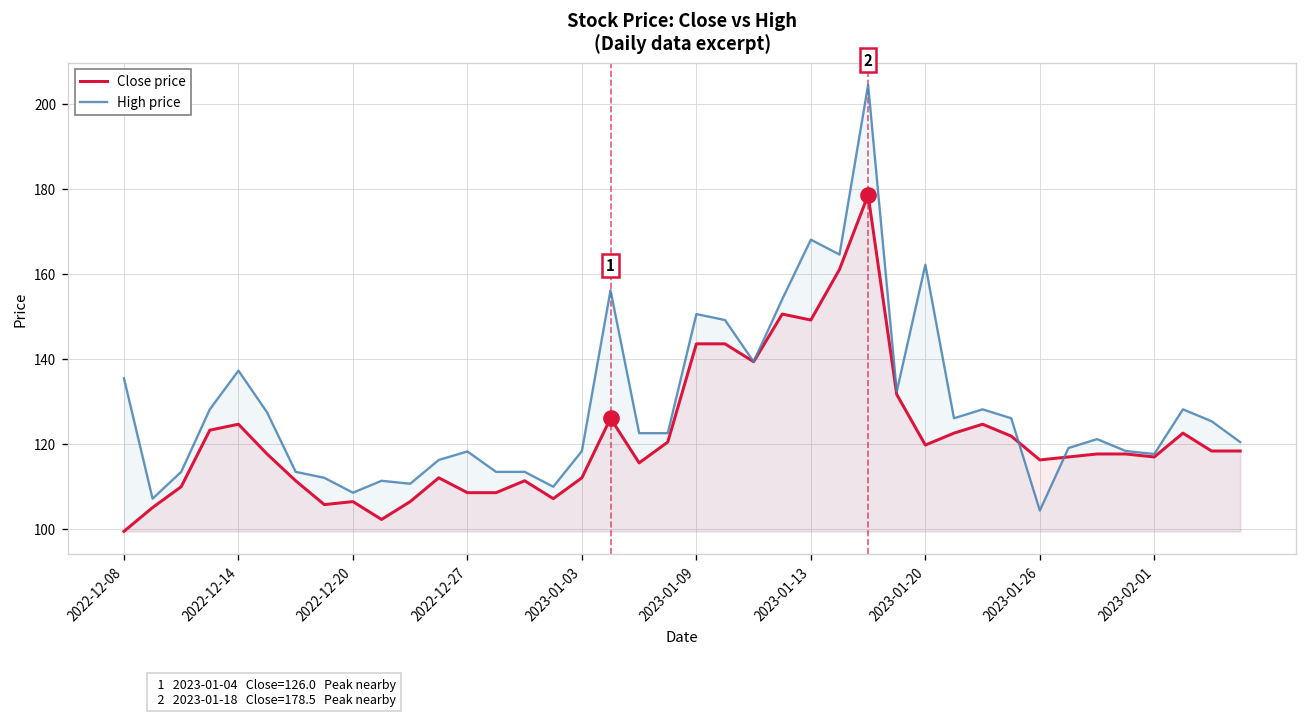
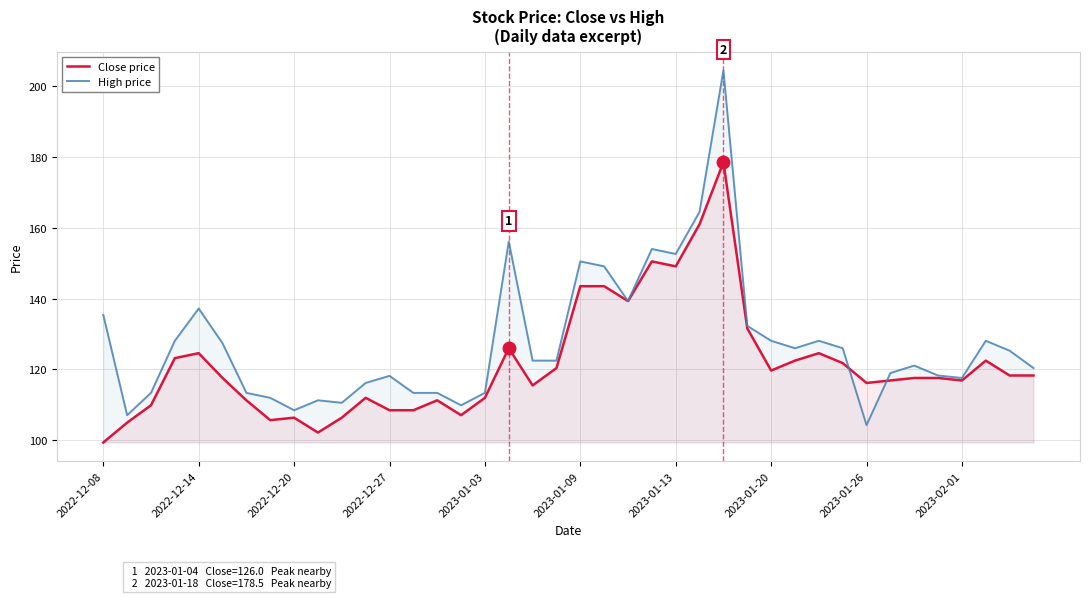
High price, 2023-01-03: 118 -> 113
High price, 2023-01-13: 168 -> 153
High price, 2023-01-20: 162 -> 128
